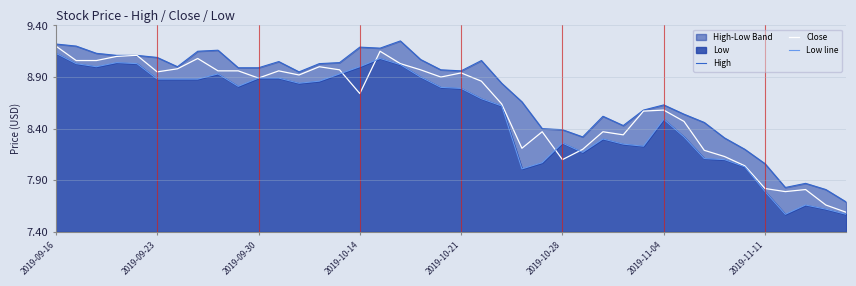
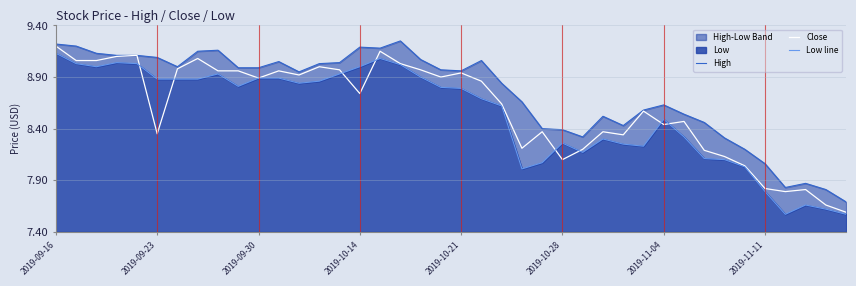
Close, 2019-09-23: 8.95 -> 8.35
Close, 2019-11-04: 8.58 -> 8.44
